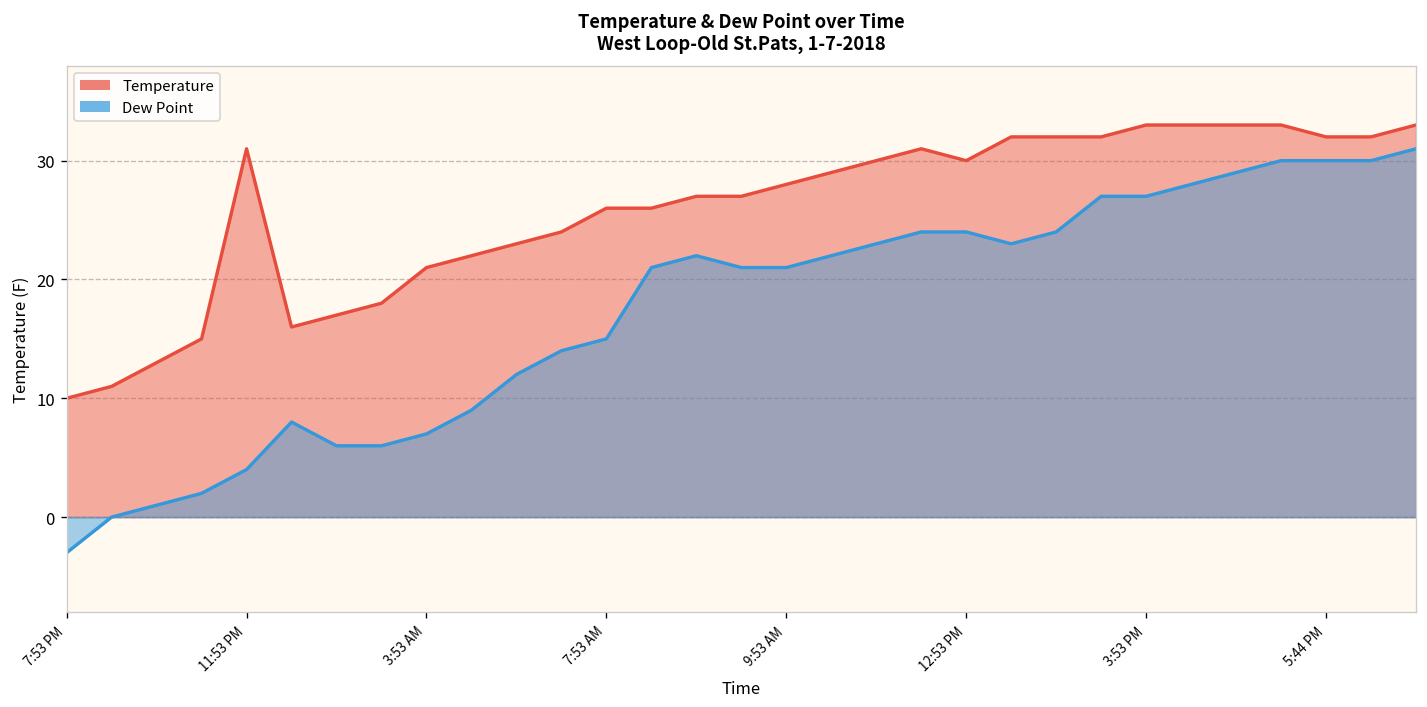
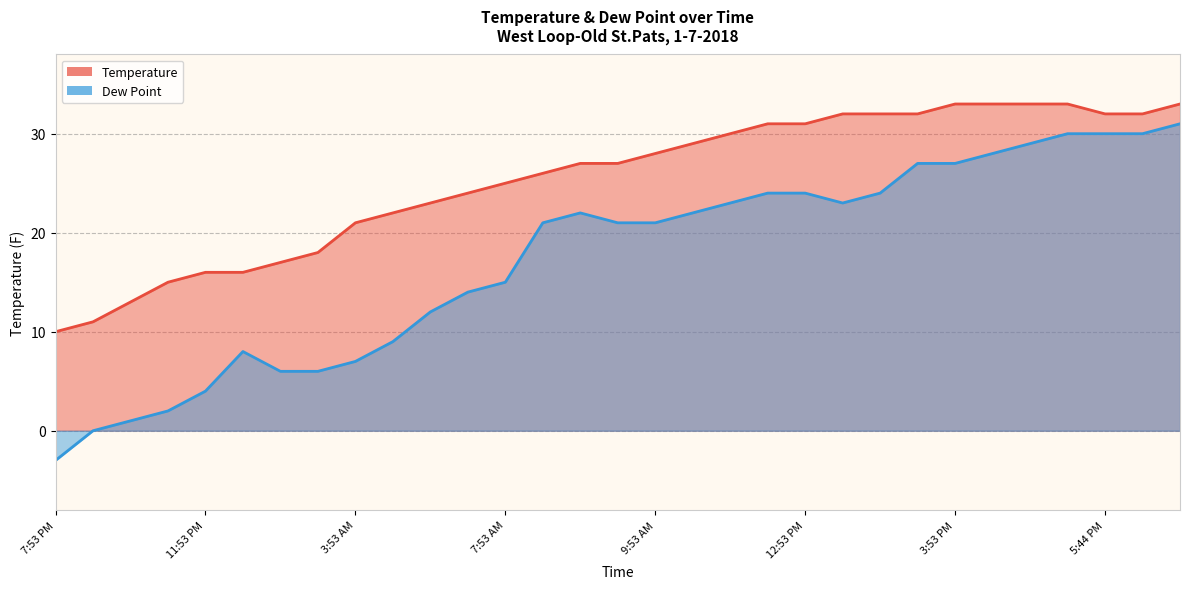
Temperature, 11:53 PM: 31 -> 16
Temperature, 7:53 AM: 26 -> 25
Temperature, 12:53 PM: 30 -> 31
